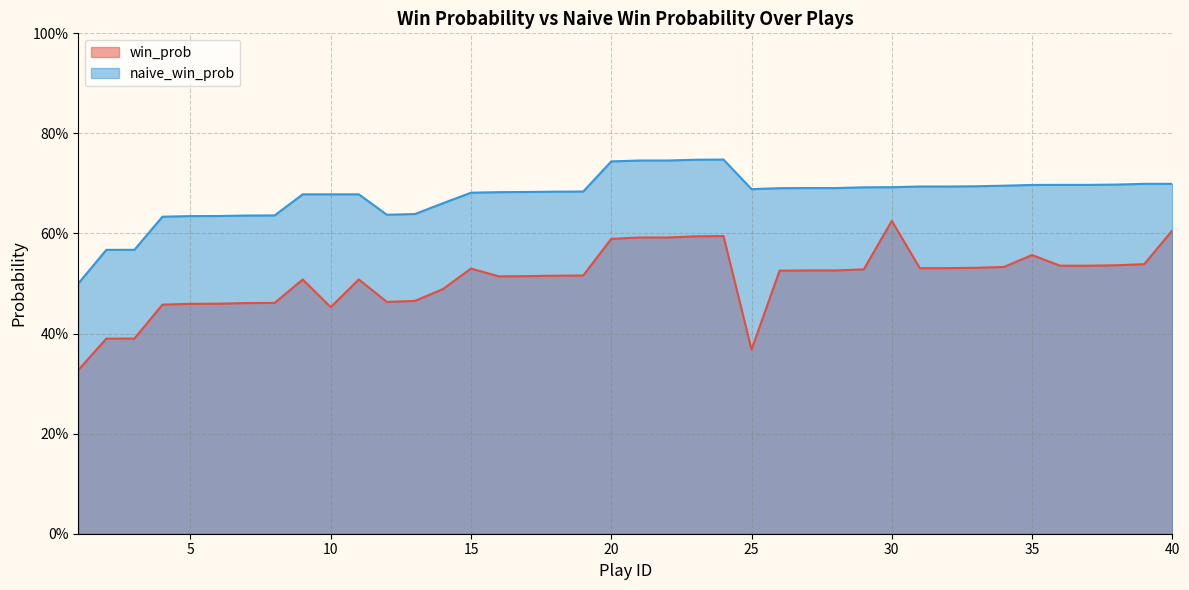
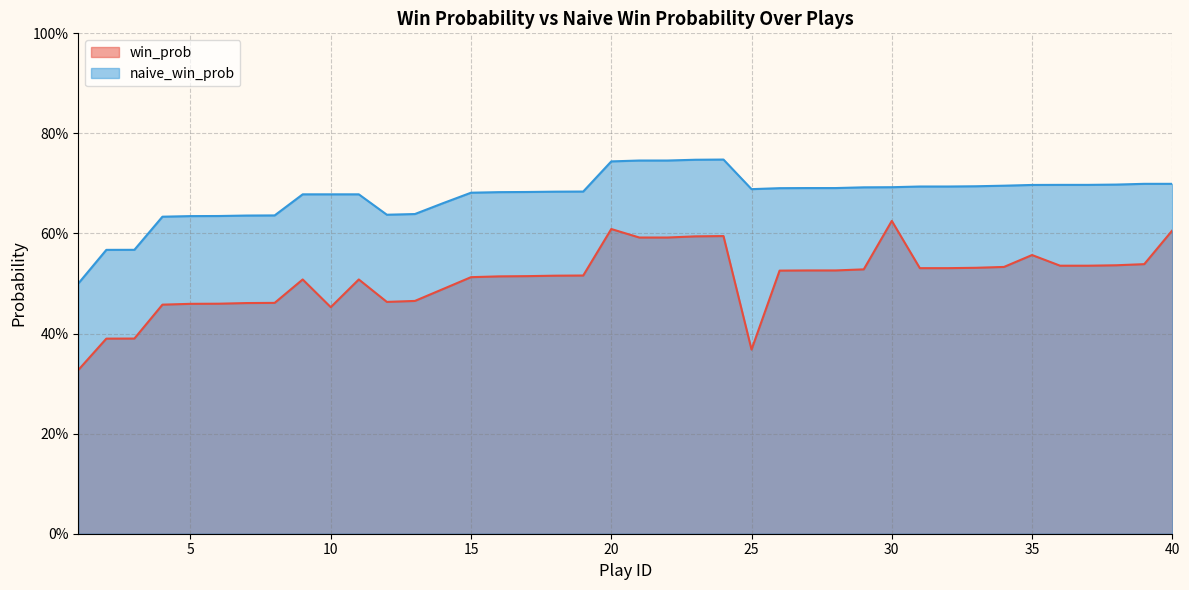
win_prob, 15: 53% -> 51%
win_prob, 20: 59% -> 61%
